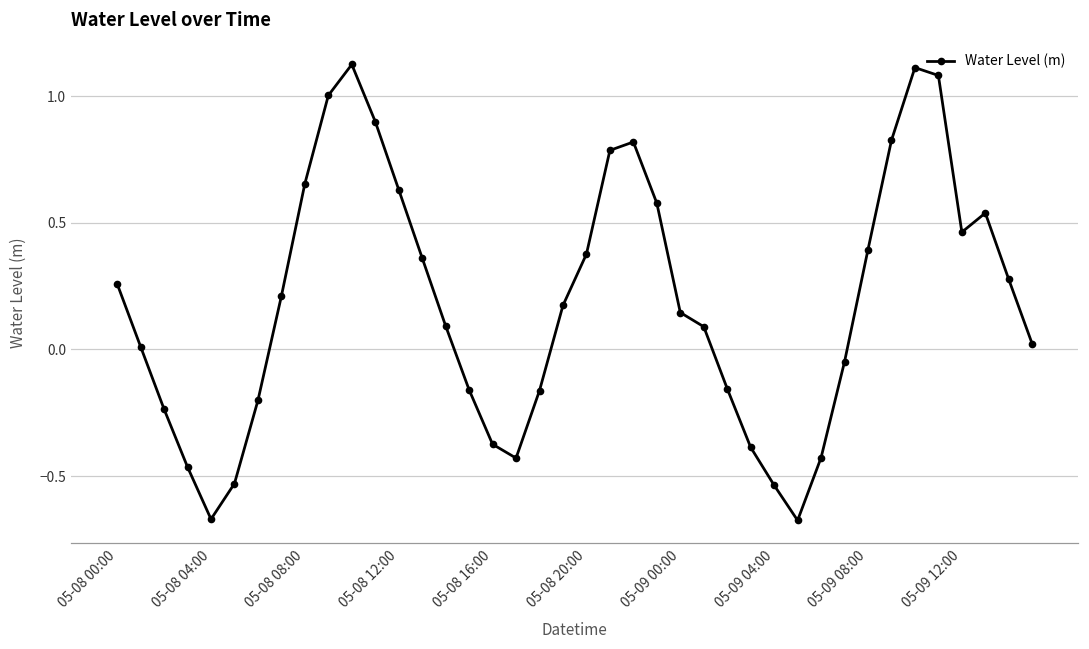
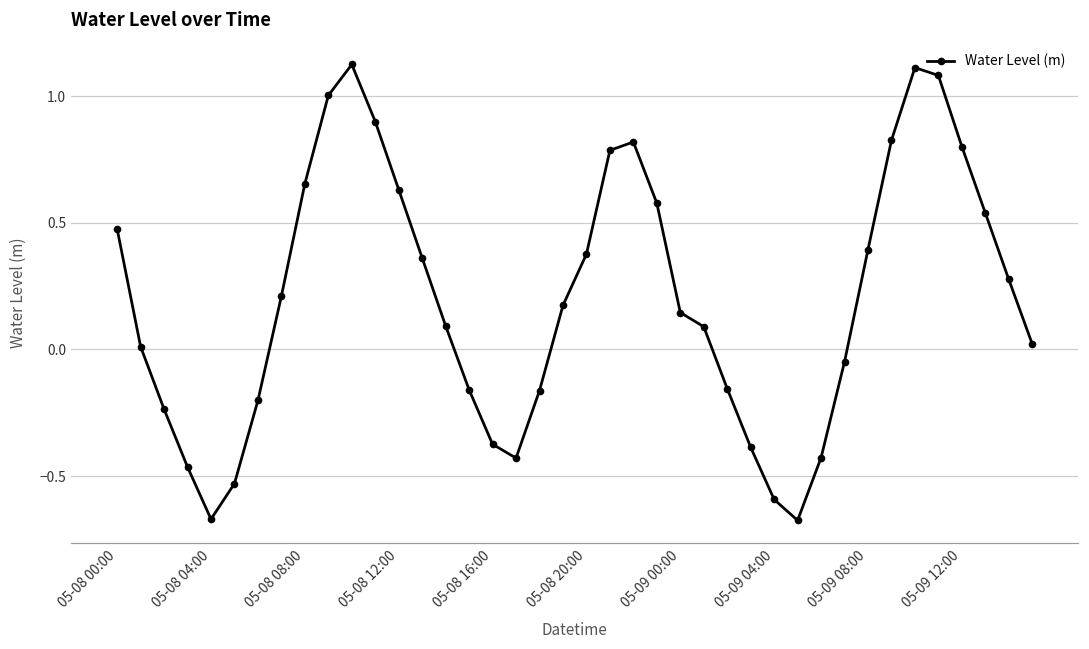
05-08 00:00: 0.26 -> 0.48
05-09 04:00: -0.54 -> -0.59
05-09 12:00: 0.46 -> 0.80
